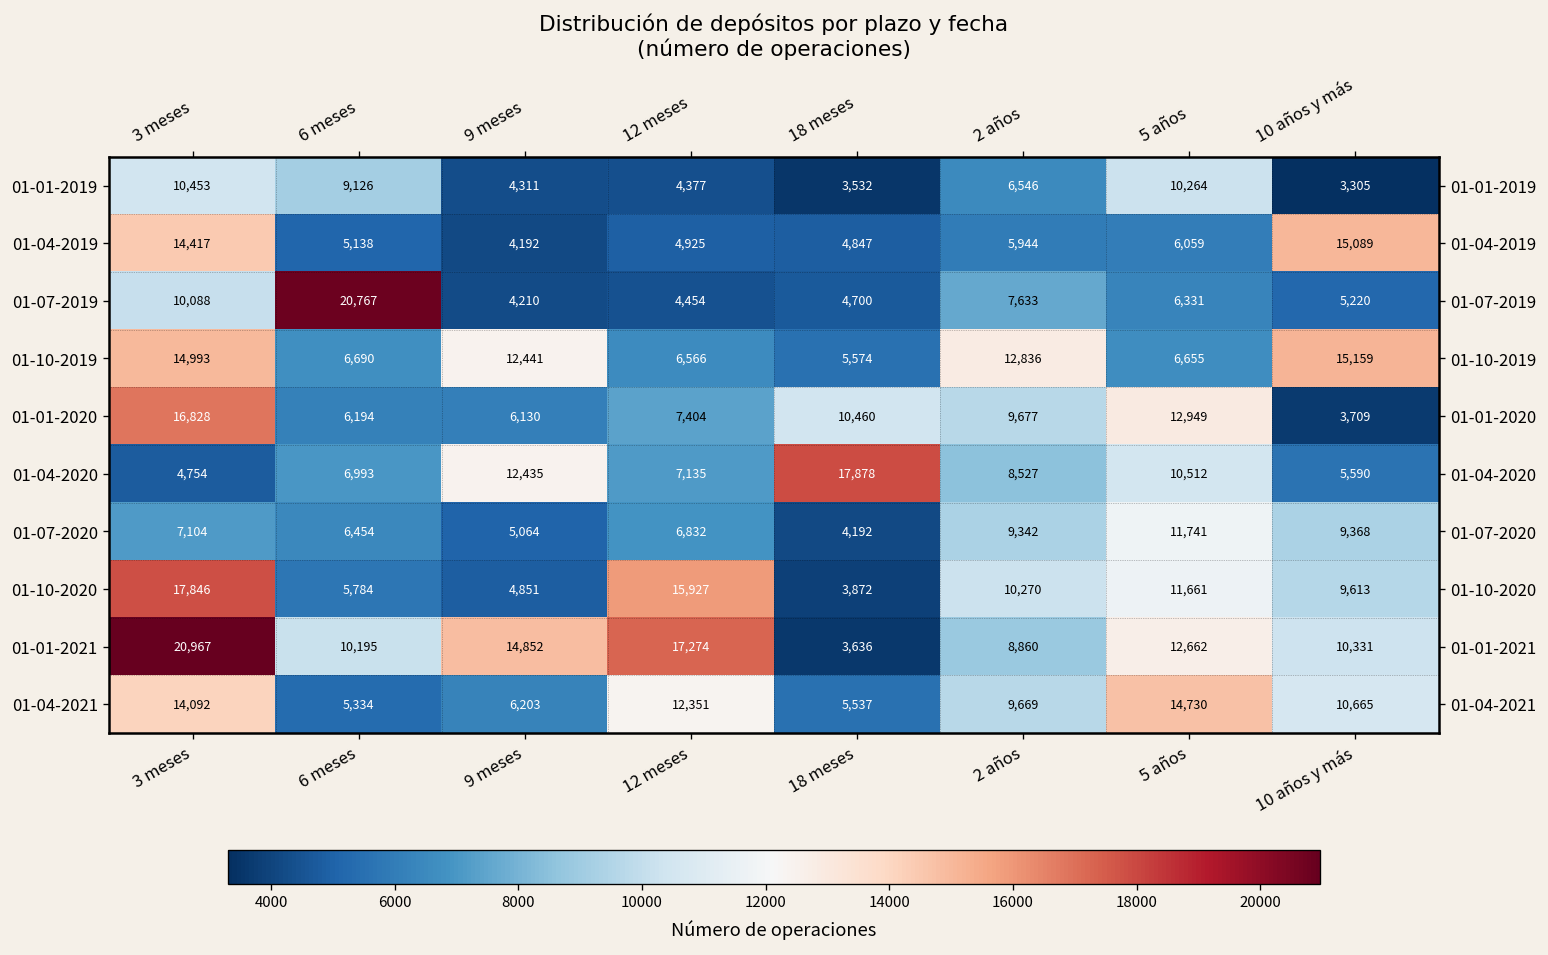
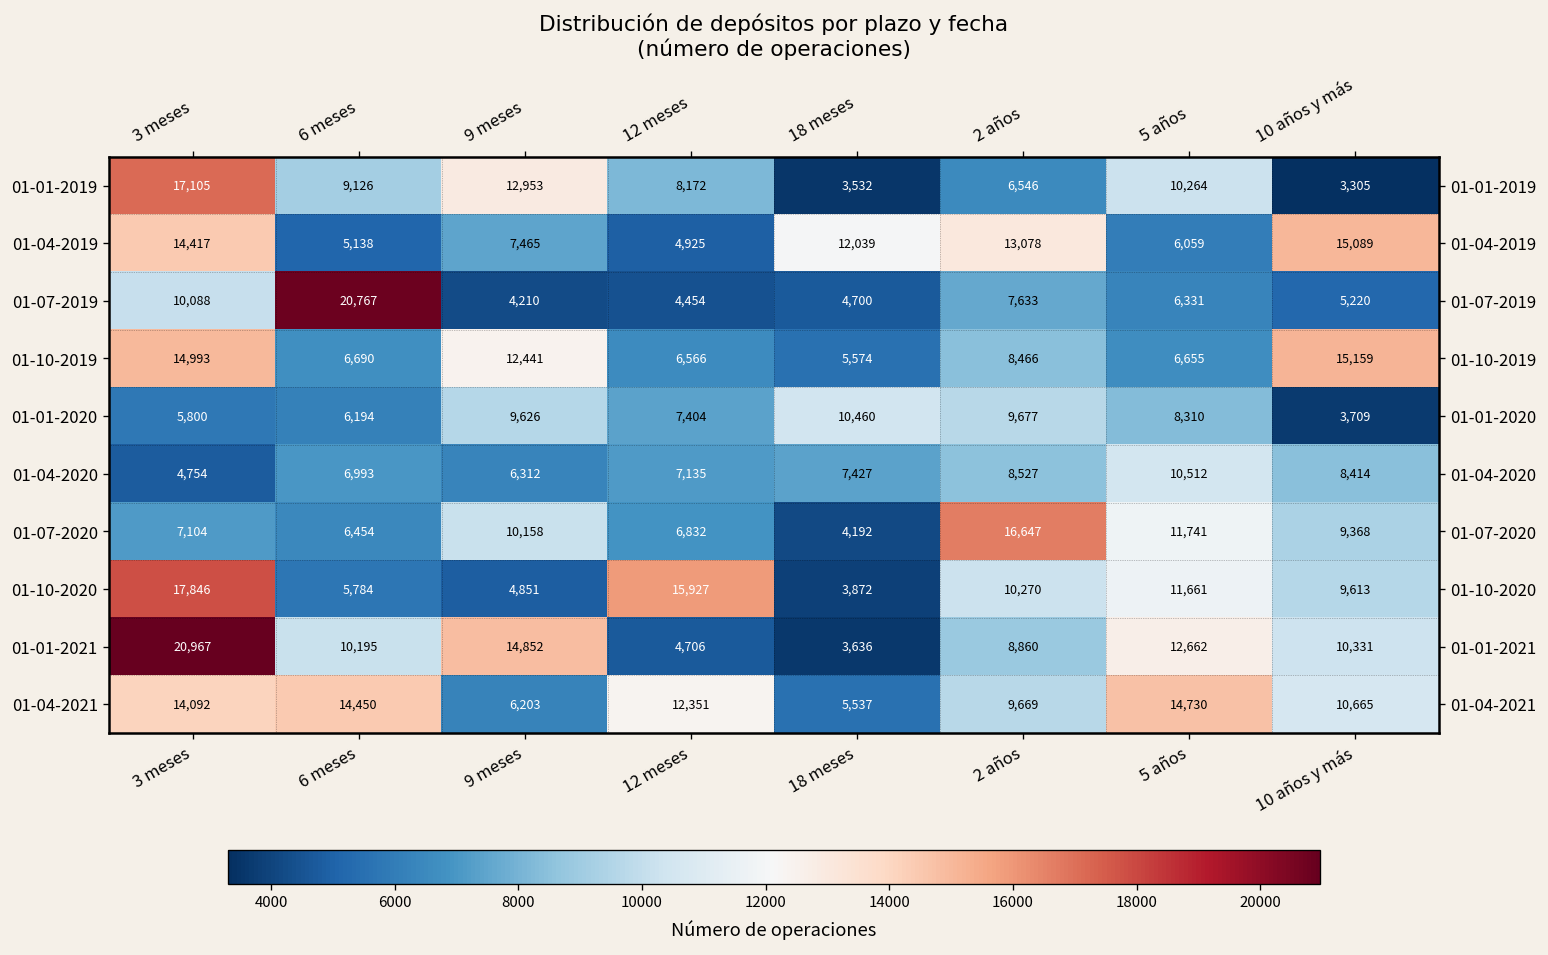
01-01-2019, 3 meses: 10,453 -> 17,105
01-01-2019, 9 meses: 4,311 -> 12,953
01-01-2019, 12 meses: 4,377 -> 8,172
01-04-2019, 9 meses: 4,192 -> 7,465
01-04-2019, 18 meses: 4,847 -> 12,039
01-04-2019, 2 años: 5,944 -> 13,078
01-10-2019, 2 años: 12,836 -> 8,466
01-01-2020, 3 meses: 16,828 -> 5,800
01-01-2020, 9 meses: 6,130 -> 9,626
01-01-2020, 5 años: 12,949 -> 8,310
01-04-2020, 9 meses: 12,435 -> 6,312
01-04-2020, 18 meses: 17,878 -> 7,427
01-04-2020, 10 años y más: 5,590 -> 8,414
01-07-2020, 9 meses: 5,064 -> 10,158
01-07-2020, 2 años: 9,342 -> 16,647
01-01-2021, 12 meses: 17,274 -> 4,706
01-04-2021, 6 meses: 5,334 -> 14,450
